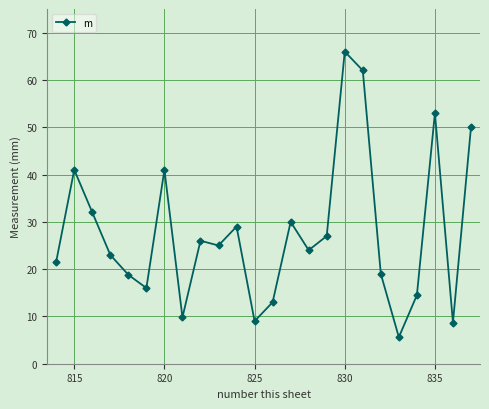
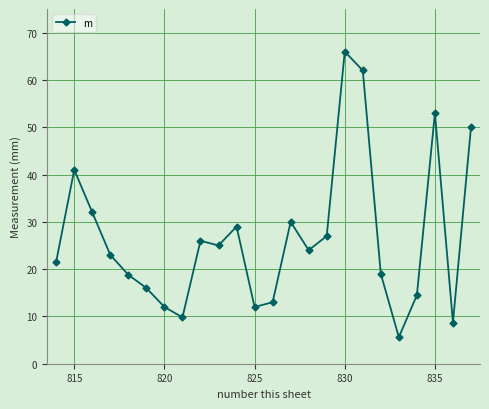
820: 41 -> 12
825: 9 -> 12
